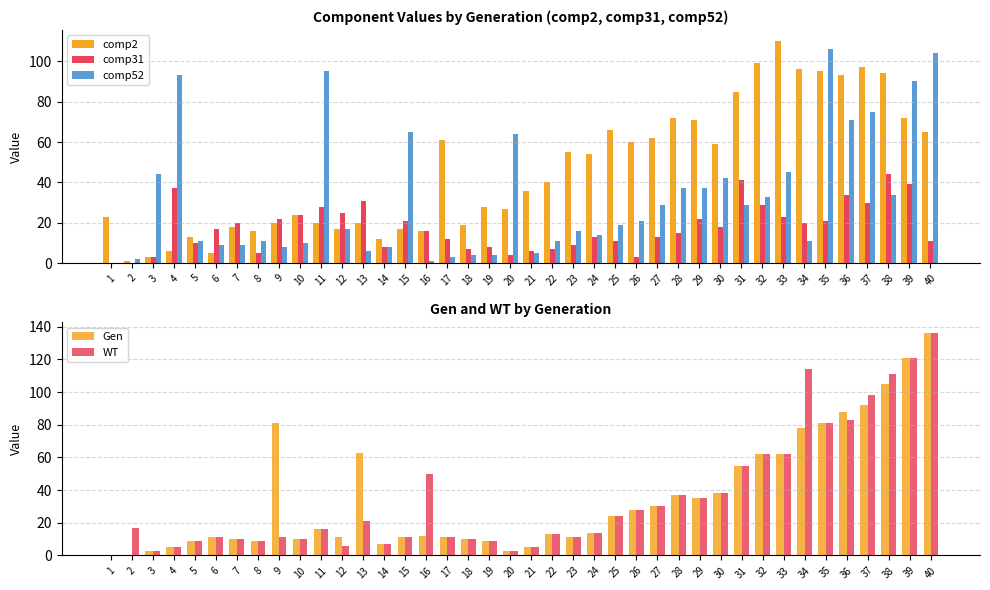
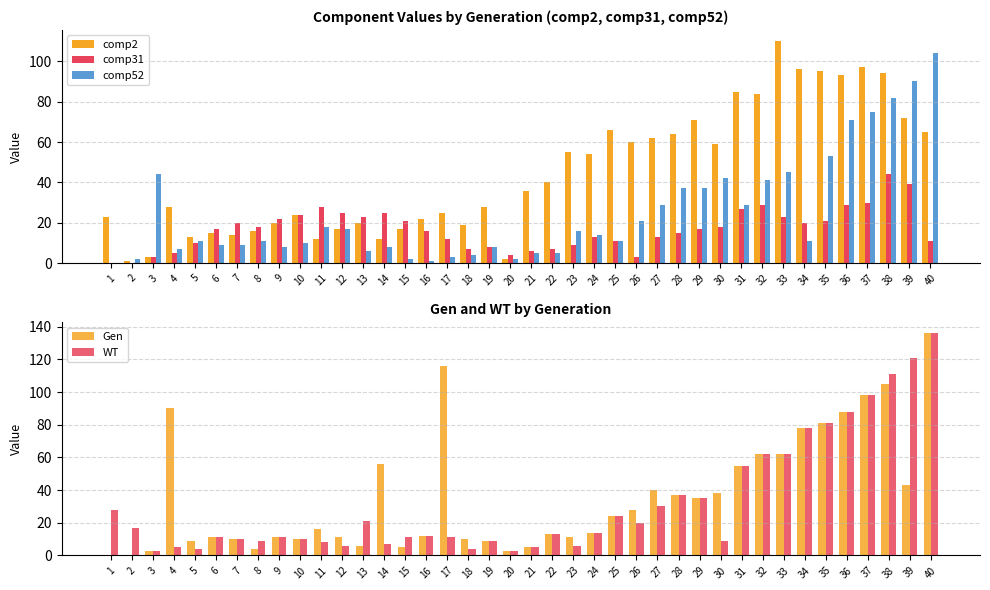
Component Values by Generation (comp2, comp31, comp52), comp2, 4: 6 -> 28
Component Values by Generation (comp2, comp31, comp52), comp31, 4: 37 -> 5
Component Values by Generation (comp2, comp31, comp52), comp52, 4: 93 -> 7
Component Values by Generation (comp2, comp31, comp52), comp2, 6: 5 -> 15
Component Values by Generation (comp2, comp31, comp52), comp2, 7: 18 -> 14
Component Values by Generation (comp2, comp31, comp52), comp31, 8: 5 -> 18
Component Values by Generation (comp2, comp31, comp52), comp2, 11: 20 -> 12
Component Values by Generation (comp2, comp31, comp52), comp52, 11: 95 -> 18
Component Values by Generation (comp2, comp31, comp52), comp31, 13: 31 -> 23
Component Values by Generation (comp2, comp31, comp52), comp31, 14: 8 -> 25
Component Values by Generation (comp2, comp31, comp52), comp52, 15: 65 -> 2
Component Values by Generation (comp2, comp31, comp52), comp2, 16: 16 -> 22
Component Values by Generation (comp2, comp31, comp52), comp2, 17: 61 -> 25
Component Values by Generation (comp2, comp31, comp52), comp52, 19: 4 -> 8
Component Values by Generation (comp2, comp31, comp52), comp2, 20: 27 -> 2
Component Values by Generation (comp2, comp31, comp52), comp52, 20: 64 -> 2
Component Values by Generation (comp2, comp31, comp52), comp52, 22: 11 -> 5
Component Values by Generation (comp2, comp31, comp52), comp52, 25: 19 -> 11
Component Values by Generation (comp2, comp31, comp52), comp2, 28: 72 -> 64
Component Values by Generation (comp2, comp31, comp52), comp31, 29: 22 -> 17
Component Values by Generation (comp2, comp31, comp52), comp31, 31: 41 -> 27
Component Values by Generation (comp2, comp31, comp52), comp2, 32: 99 -> 84
Component Values by Generation (comp2, comp31, comp52), comp52, 32: 33 -> 41
Component Values by Generation (comp2, comp31, comp52), comp52, 35: 106 -> 53
Component Values by Generation (comp2, comp31, comp52), comp31, 36: 34 -> 29
Component Values by Generation (comp2, comp31, comp52), comp52, 38: 34 -> 82
Gen and WT by Generation, WT, 1: 0 -> 28
Gen and WT by Generation, Gen, 4: 5 -> 90
Gen and WT by Generation, WT, 5: 9 -> 4
Gen and WT by Generation, Gen, 8: 9 -> 4
Gen and WT by Generation, Gen, 9: 81 -> 11
Gen and WT by Generation, WT, 11: 16 -> 8
Gen and WT by Generation, Gen, 13: 63 -> 6
Gen and WT by Generation, Gen, 14: 7 -> 56
Gen and WT by Generation, Gen, 15: 11 -> 5
Gen and WT by Generation, WT, 16: 50 -> 12
Gen and WT by Generation, Gen, 17: 11 -> 116
Gen and WT by Generation, WT, 18: 10 -> 4
Gen and WT by Generation, WT, 23: 11 -> 6
Gen and WT by Generation, WT, 26: 28 -> 20
Gen and WT by Generation, Gen, 27: 30 -> 40
Gen and WT by Generation, WT, 30: 38 -> 9
Gen and WT by Generation, WT, 34: 114 -> 78
Gen and WT by Generation, WT, 36: 83 -> 88
Gen and WT by Generation, Gen, 37: 92 -> 98
Gen and WT by Generation, Gen, 39: 121 -> 43
